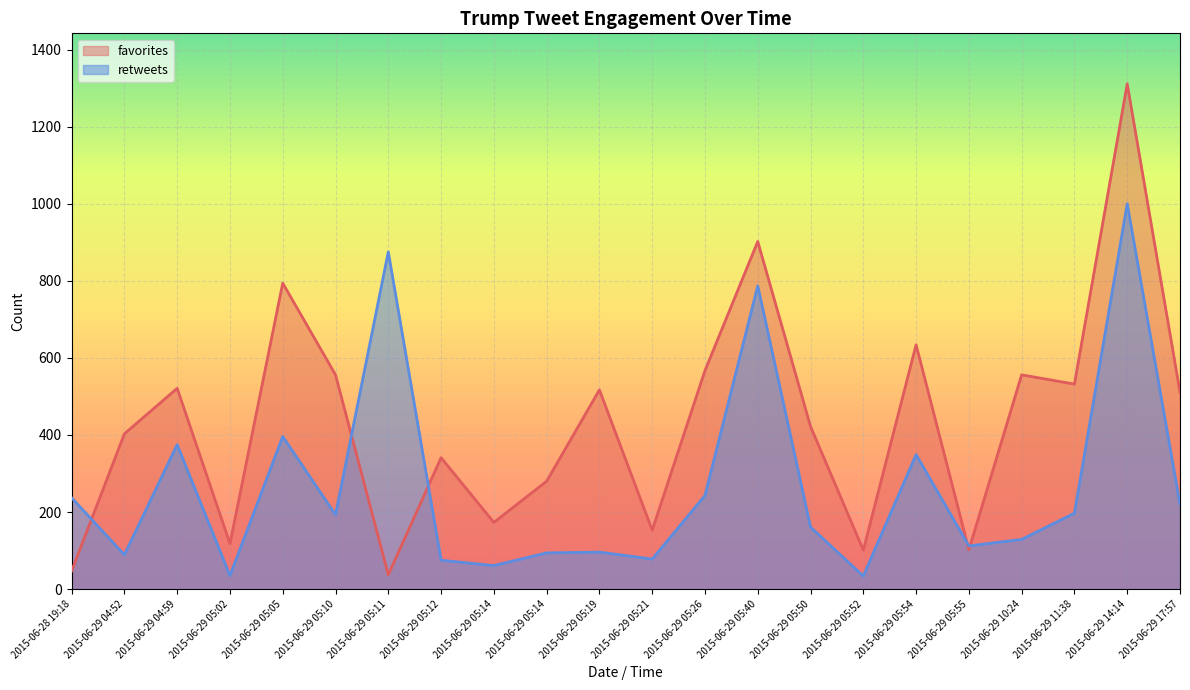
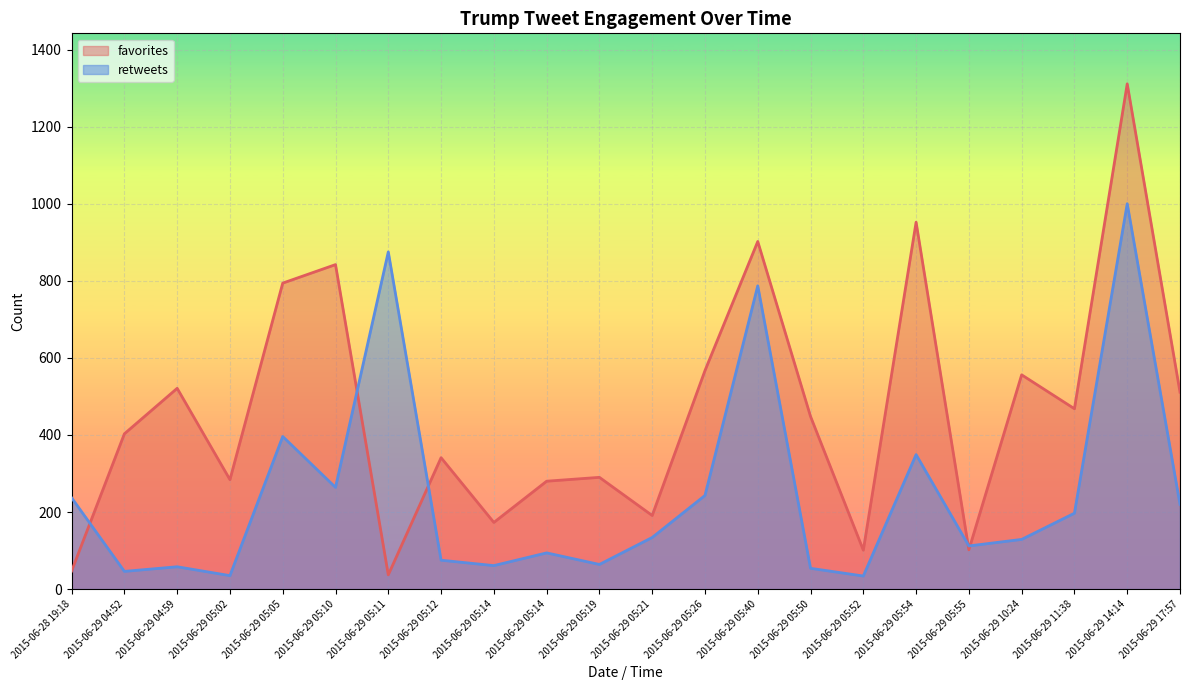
retweets, 2015-06-29 04:52: 90 -> 50
retweets, 2015-06-29 04:59: 380 -> 60
favorites, 2015-06-29 05:02: 120 -> 280
favorites, 2015-06-29 05:10: 560 -> 840
retweets, 2015-06-29 05:10: 190 -> 260
favorites, 2015-06-29 05:19: 520 -> 290
retweets, 2015-06-29 05:19: 100 -> 60
favorites, 2015-06-29 05:21: 150 -> 190
retweets, 2015-06-29 05:21: 80 -> 130
favorites, 2015-06-29 05:50: 420 -> 450
retweets, 2015-06-29 05:50: 160 -> 50
favorites, 2015-06-29 05:54: 630 -> 950
favorites, 2015-06-29 11:38: 530 -> 470
